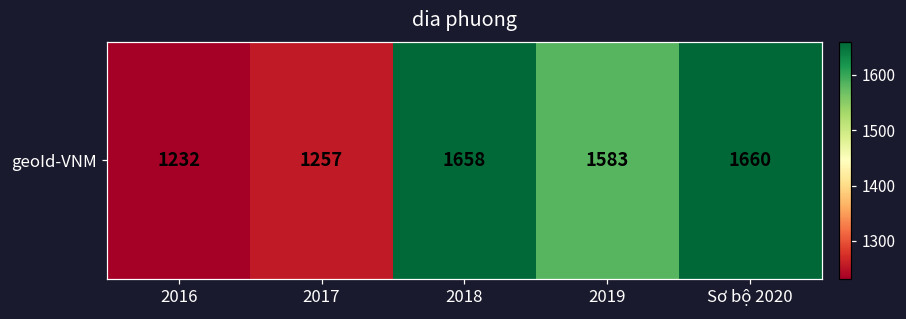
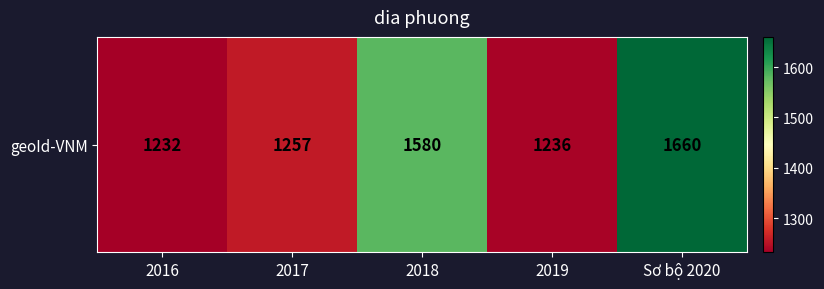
geoId-VNM, 2018: 1658 -> 1580
geoId-VNM, 2019: 1583 -> 1236
